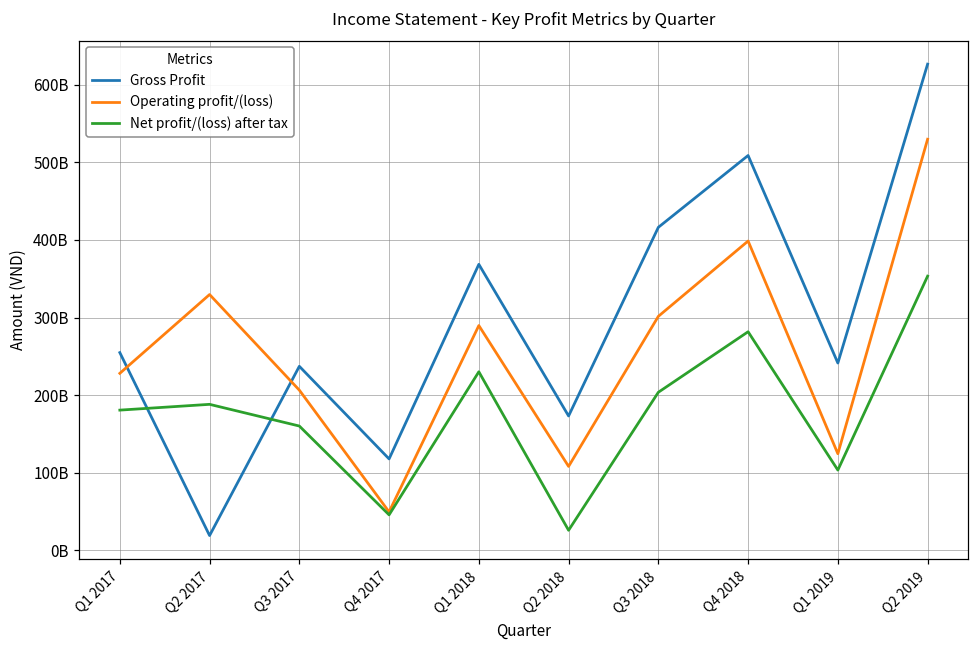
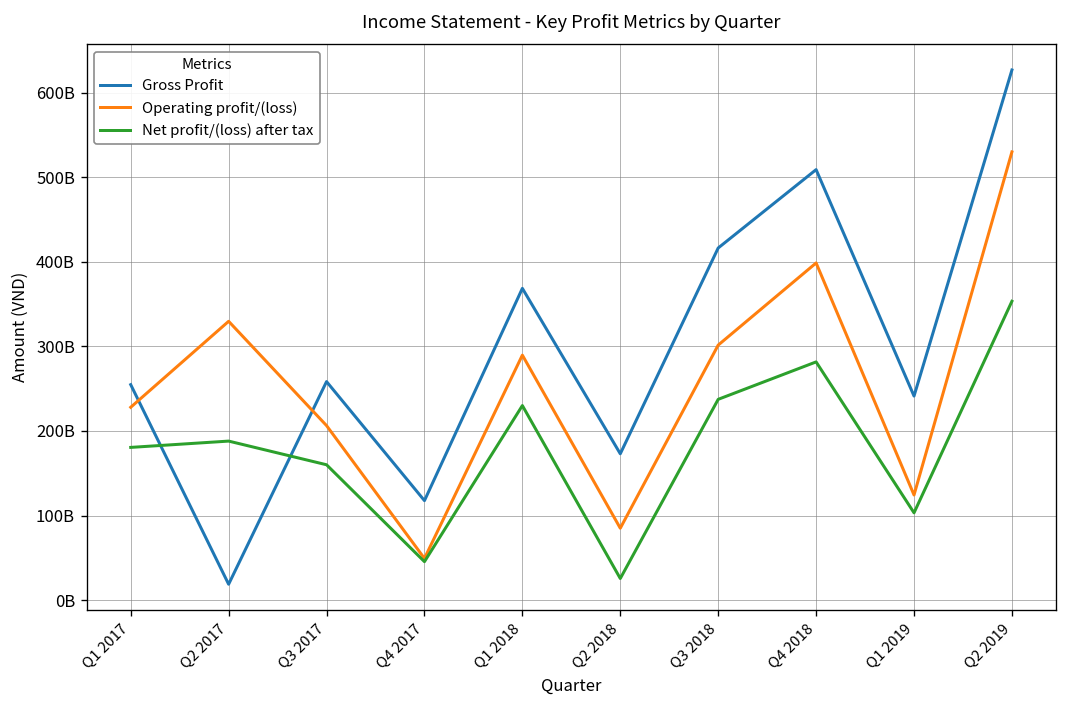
Gross Profit, Q3 2017: 240000000000 -> 260000000000
Operating profit/(loss), Q2 2018: 110000000000 -> 90000000000
Net profit/(loss) after tax, Q3 2018: 200000000000 -> 240000000000
